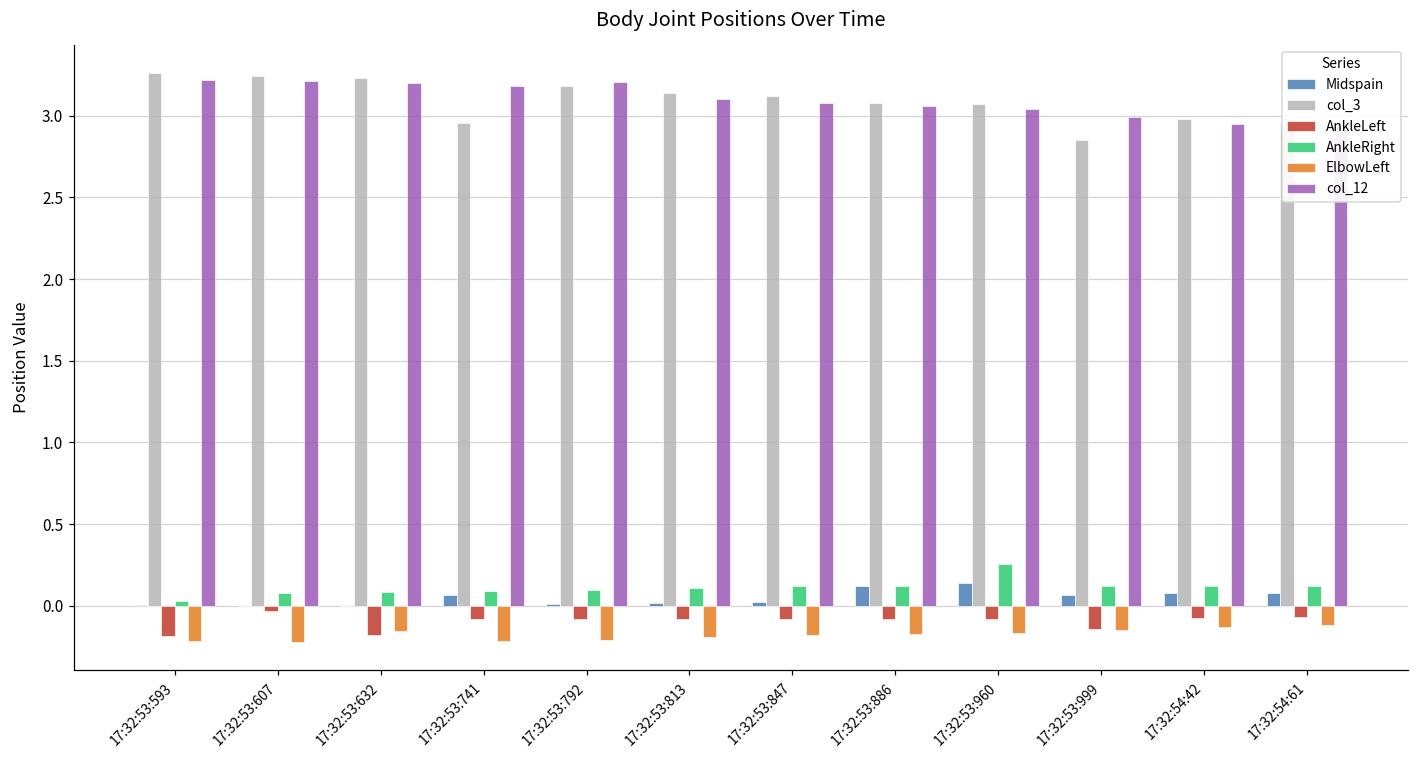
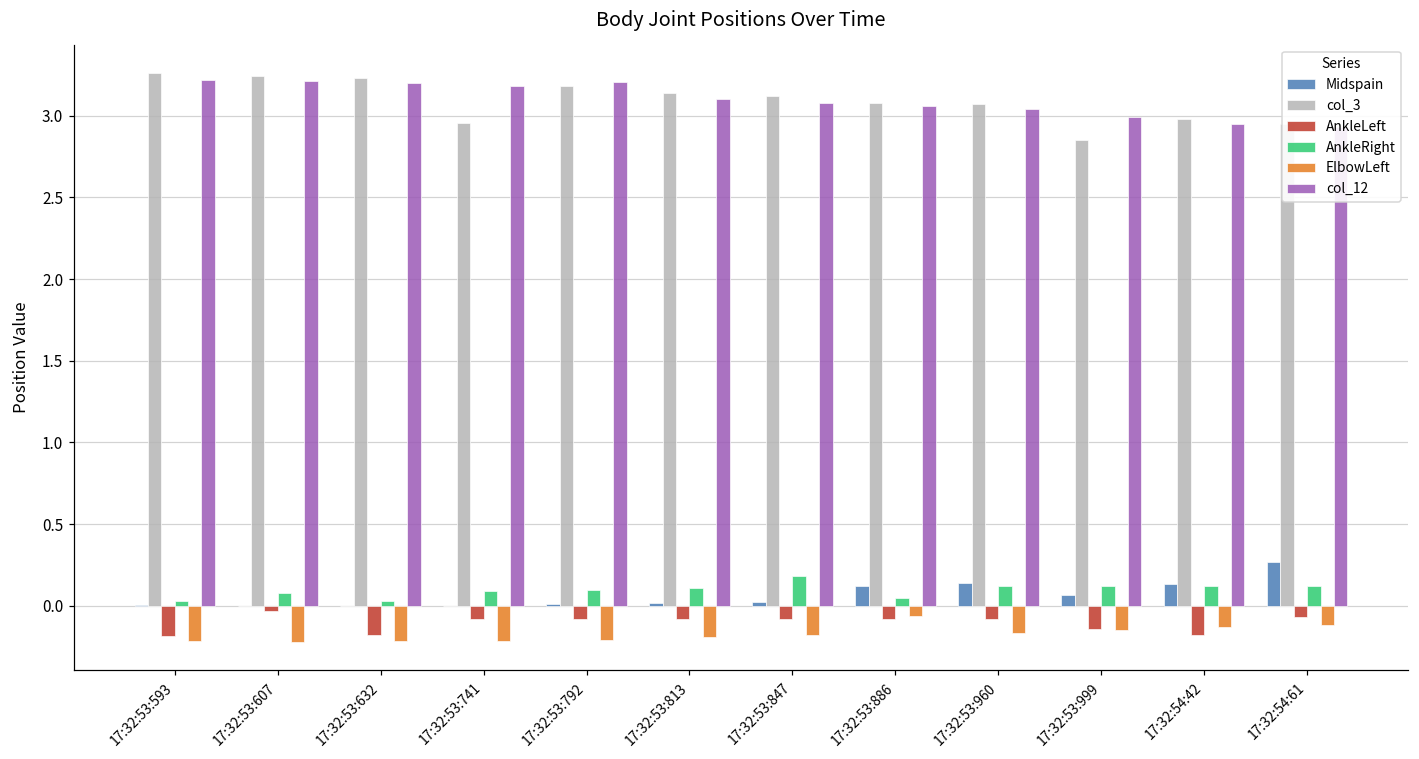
AnkleRight, 17:32:53:632: 0.08 -> 0.03
ElbowLeft, 17:32:53:632: -0.16 -> -0.21
Midspain, 17:32:53:741: 0.07 -> 0.00
AnkleRight, 17:32:53:847: 0.12 -> 0.18
AnkleRight, 17:32:53:886: 0.12 -> 0.05
ElbowLeft, 17:32:53:886: -0.17 -> -0.06
AnkleRight, 17:32:53:960: 0.25 -> 0.12
Midspain, 17:32:54:42: 0.08 -> 0.13
AnkleLeft, 17:32:54:42: -0.07 -> -0.18
Midspain, 17:32:54:61: 0.08 -> 0.27
